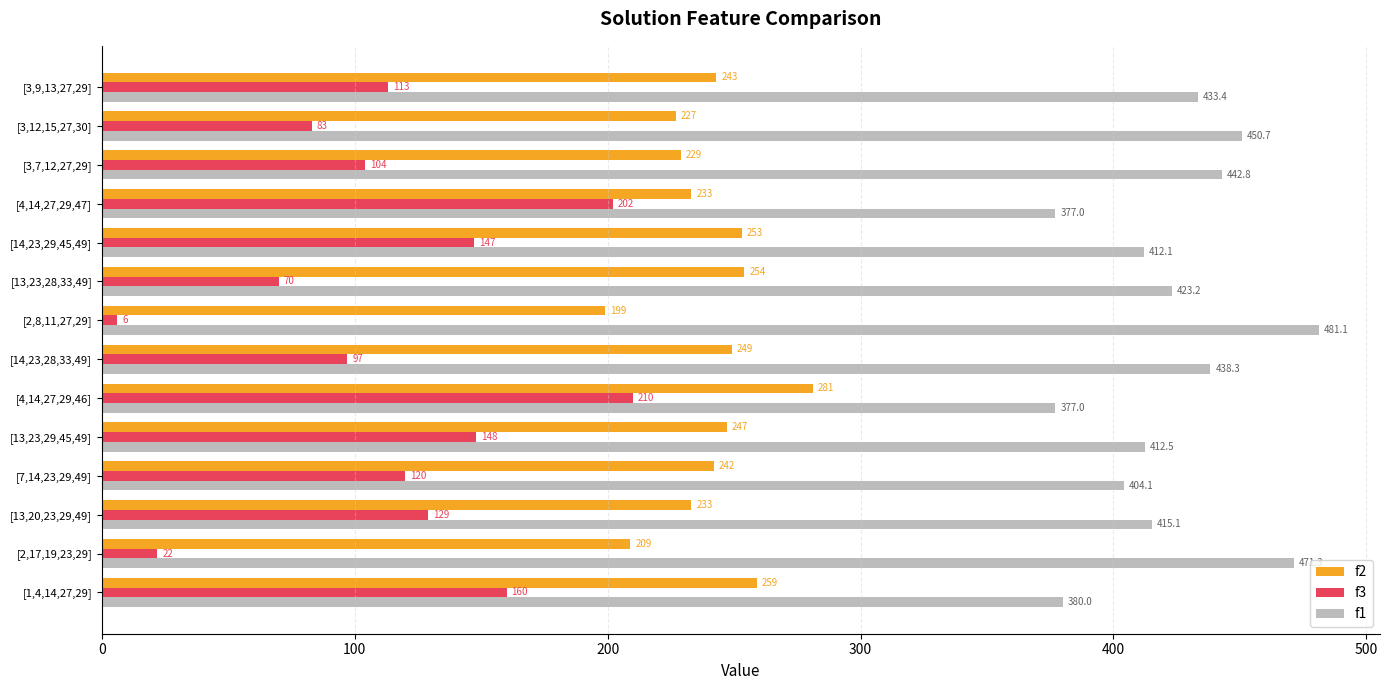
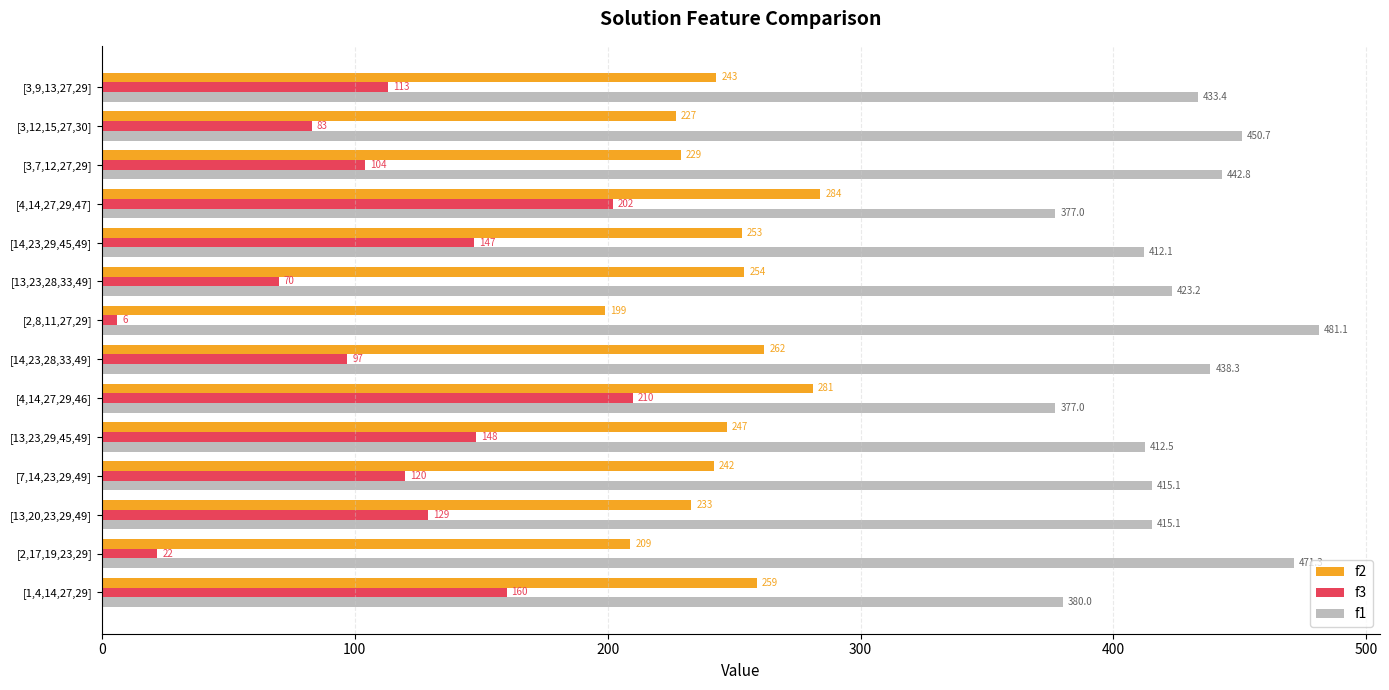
f2, [4,14,27,29,47]: 233 -> 284
f2, [14,23,28,33,49]: 249 -> 262
f1, [7,14,23,29,49]: 404.1 -> 415.1
